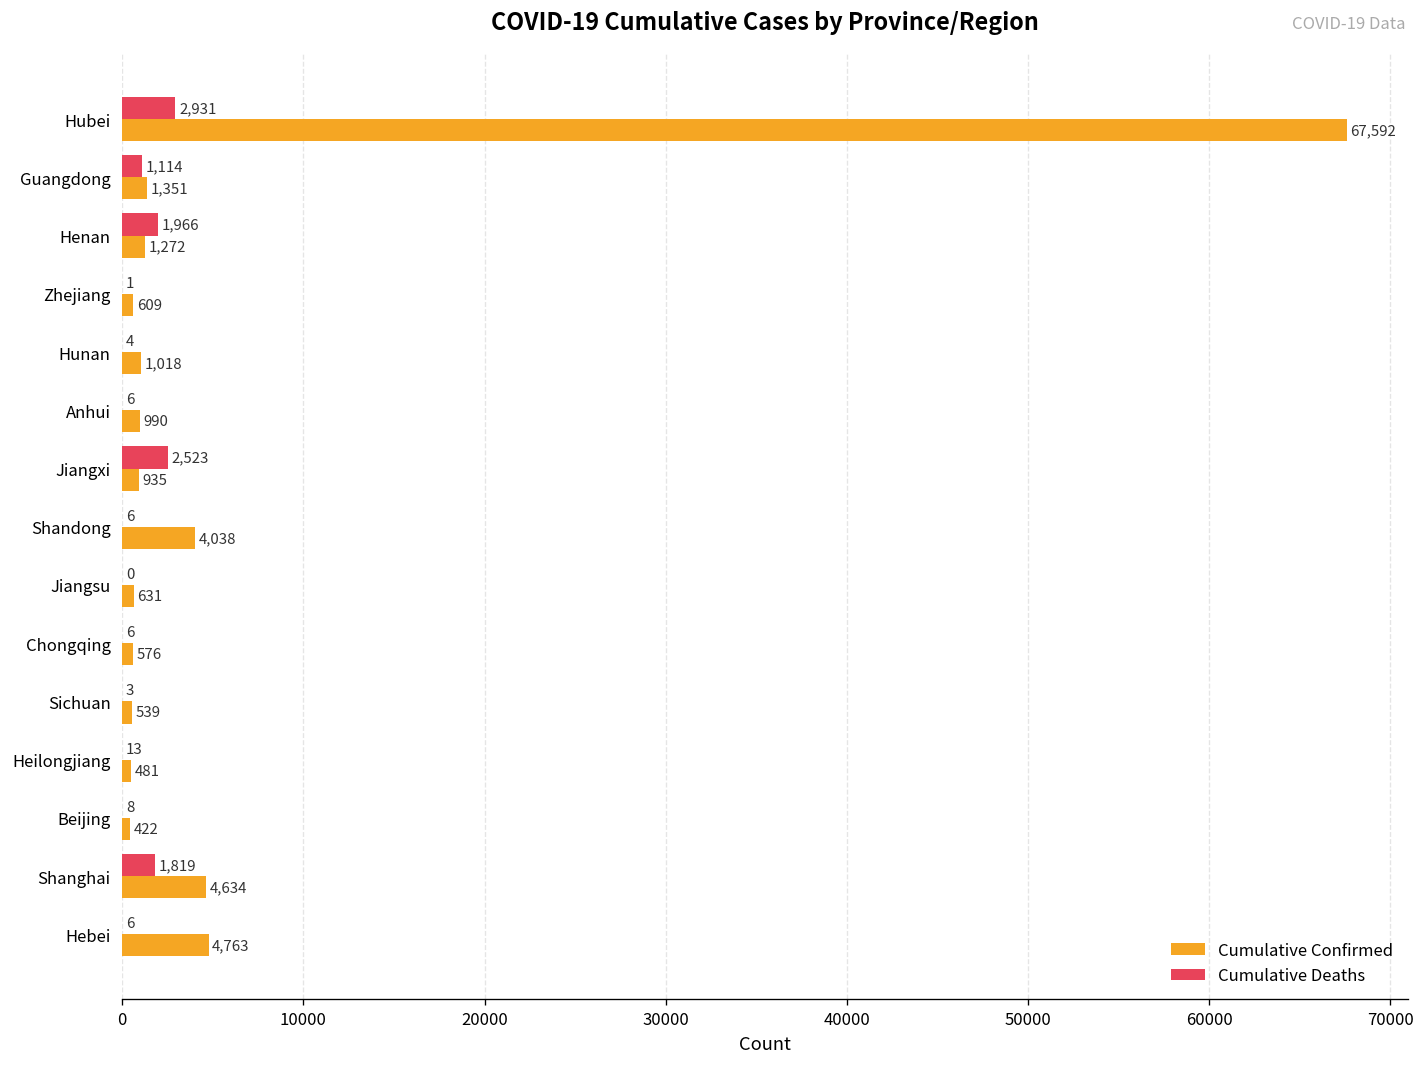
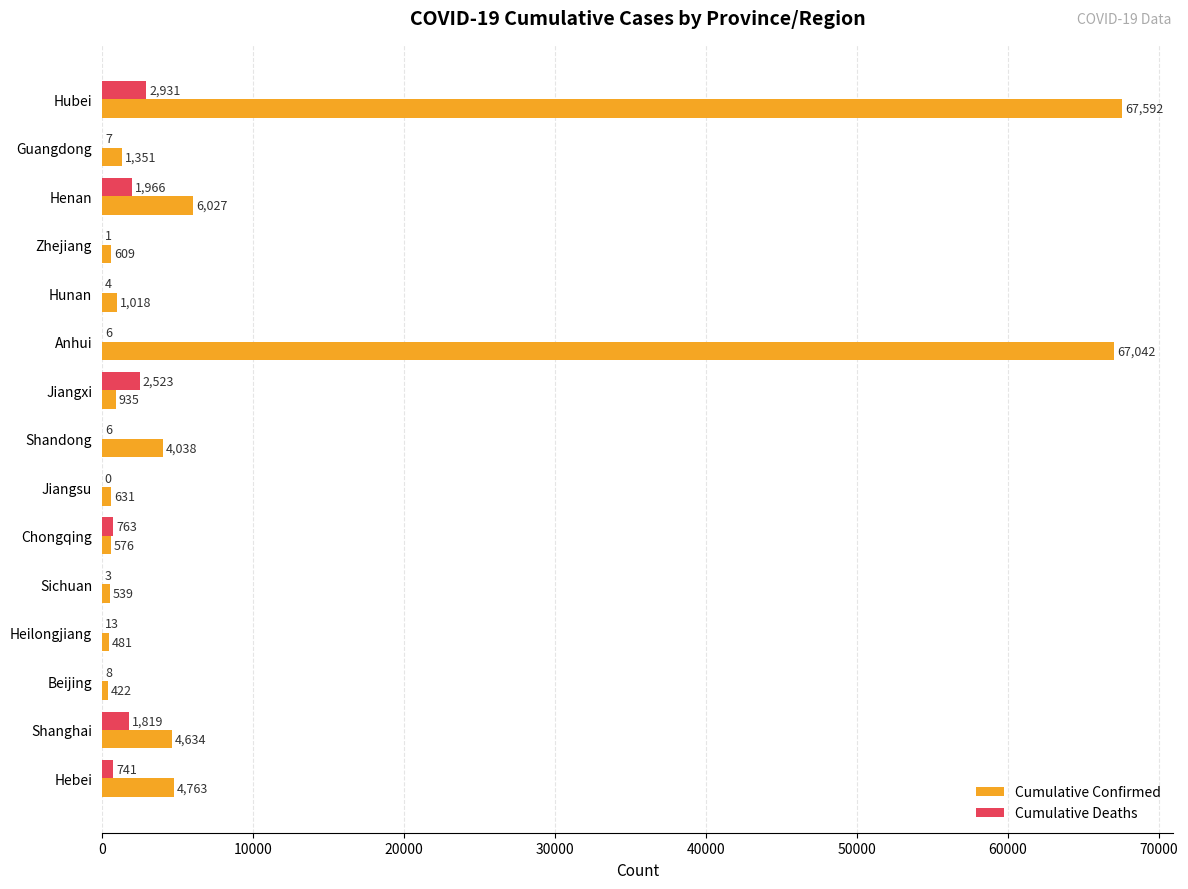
Cumulative Deaths, Guangdong: 1,114 -> 7
Cumulative Confirmed, Henan: 1,272 -> 6,027
Cumulative Confirmed, Anhui: 990 -> 67,042
Cumulative Deaths, Chongqing: 6 -> 763
Cumulative Deaths, Hebei: 6 -> 741
